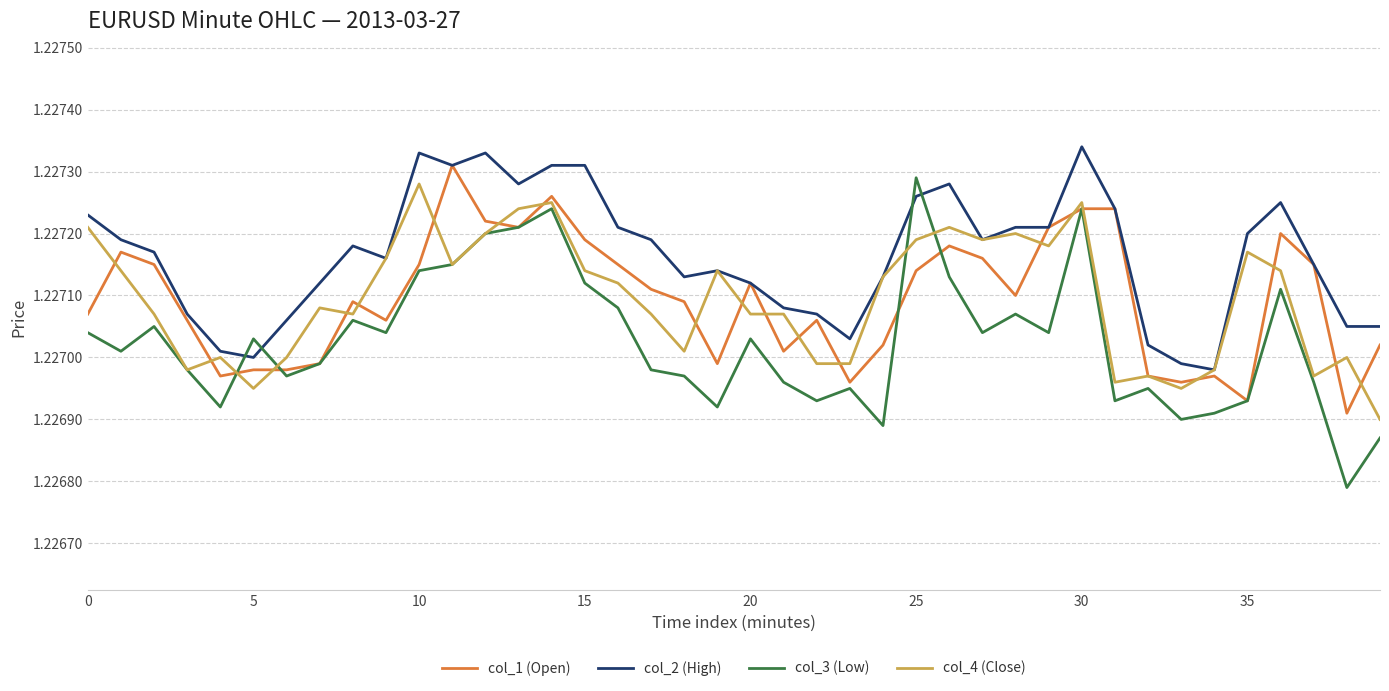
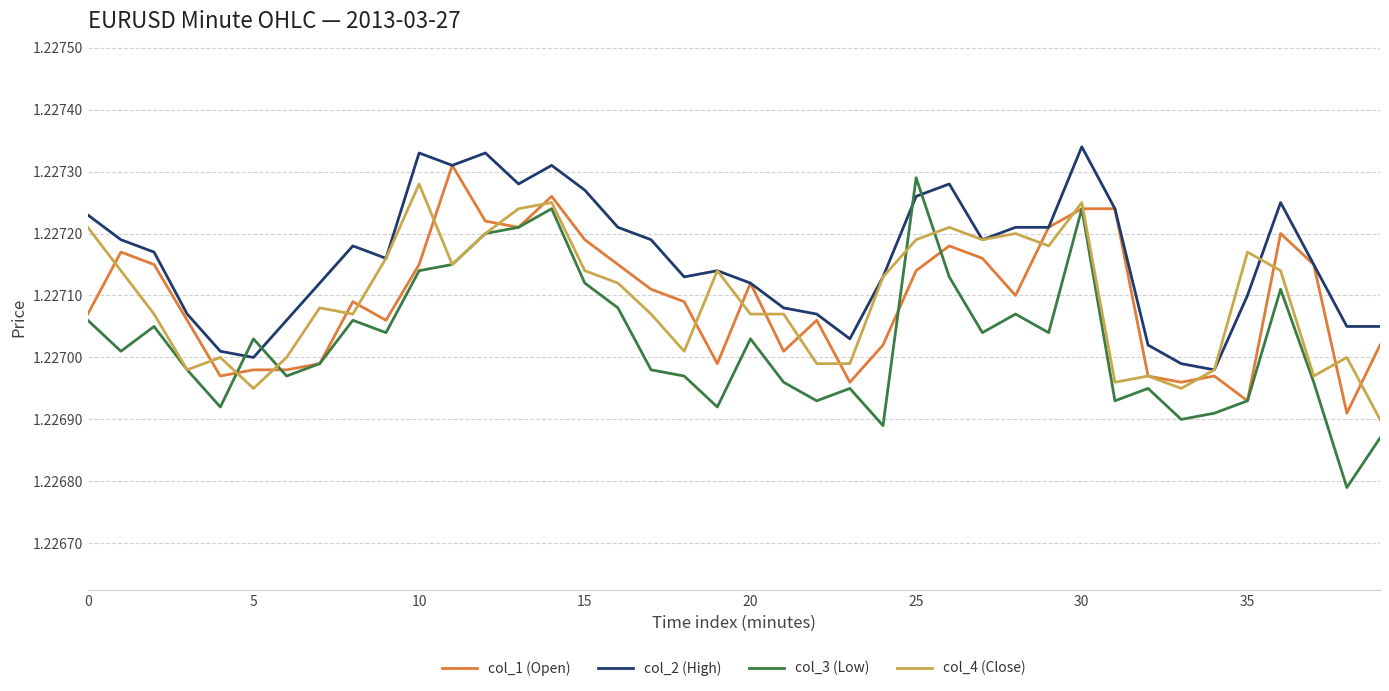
col_3 (Low), 0: 1.22704 -> 1.22706
col_2 (High), 15: 1.22731 -> 1.22727
col_2 (High), 35: 1.2272 -> 1.2271
